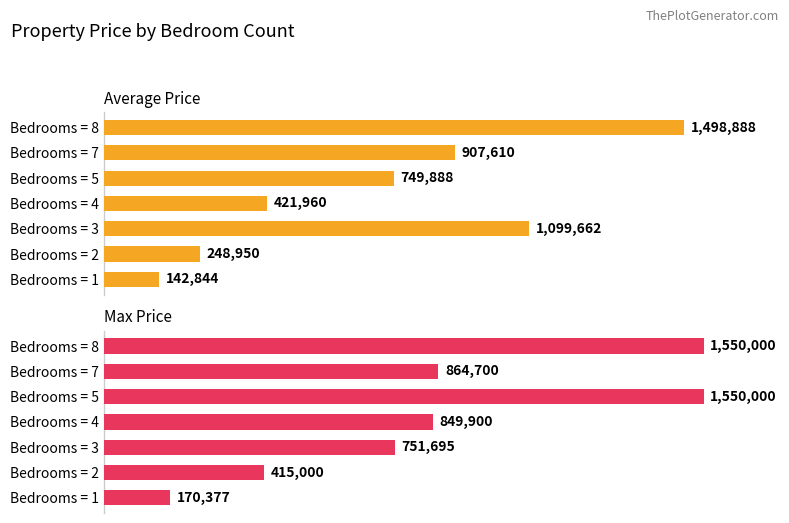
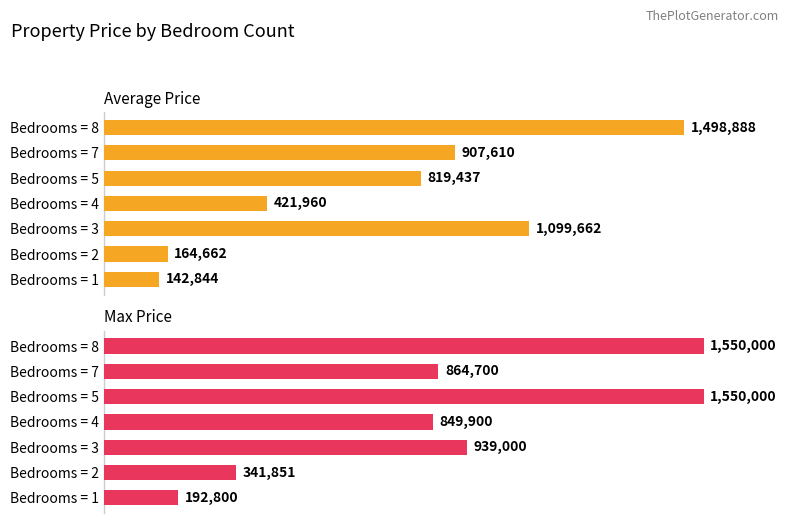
Average Price, Bedrooms = 5: 749,888 -> 819,437
Average Price, Bedrooms = 2: 248,950 -> 164,662
Max Price, Bedrooms = 3: 751,695 -> 939,000
Max Price, Bedrooms = 2: 415,000 -> 341,851
Max Price, Bedrooms = 1: 170,377 -> 192,800
